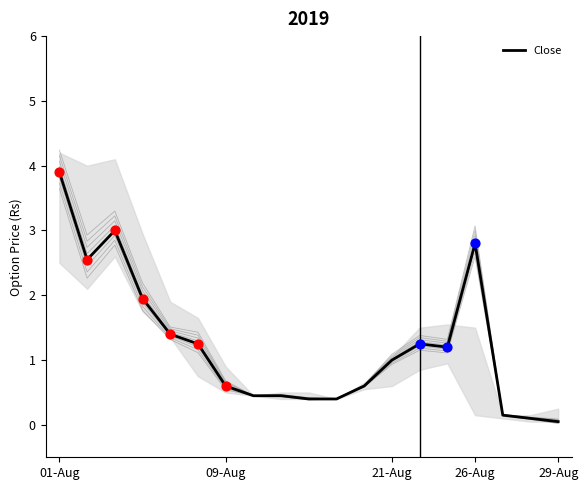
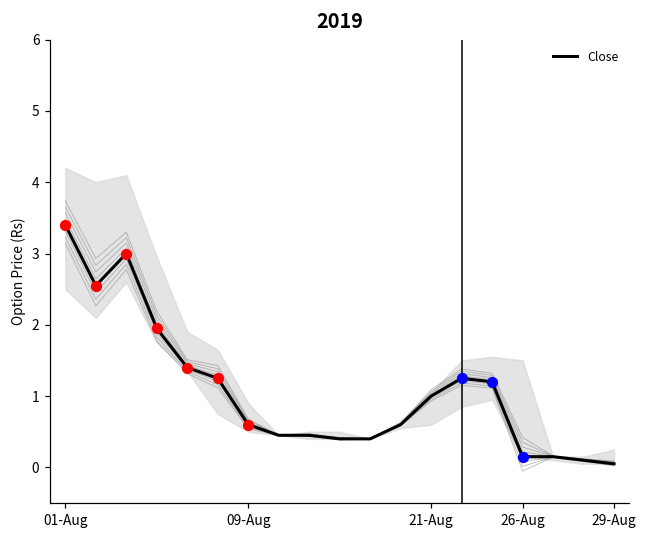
Close, 01-Aug: 3.9 -> 3.4
Close, 26-Aug: 2.8 -> 0.2
